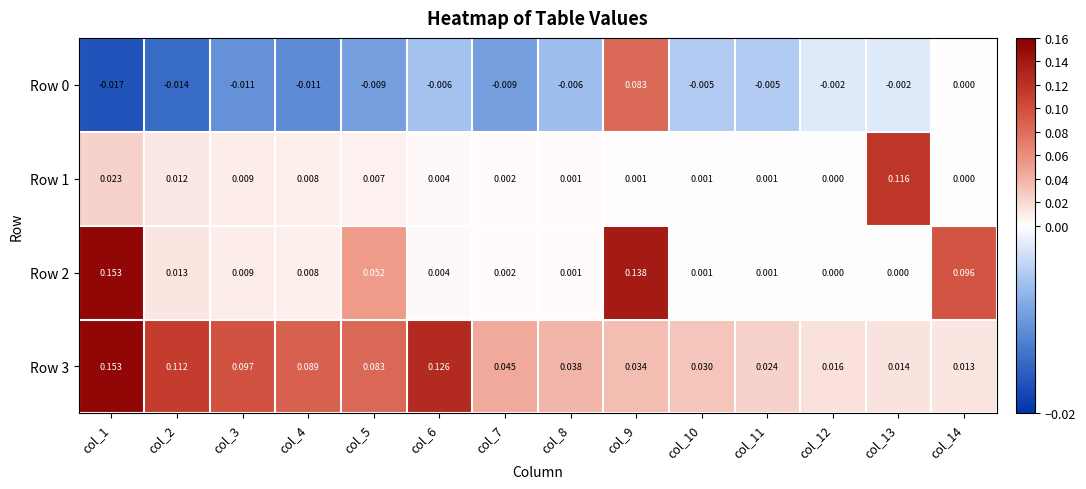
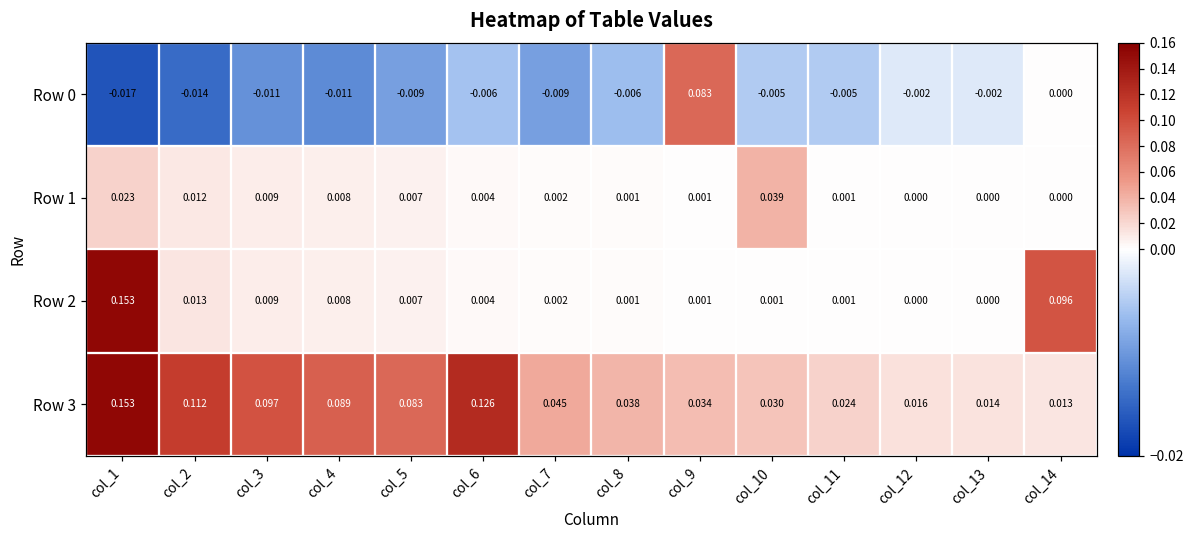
Row 1, col_10: 0.001 -> 0.039
Row 1, col_13: 0.116 -> 0.000
Row 2, col_5: 0.052 -> 0.007
Row 2, col_9: 0.138 -> 0.001
